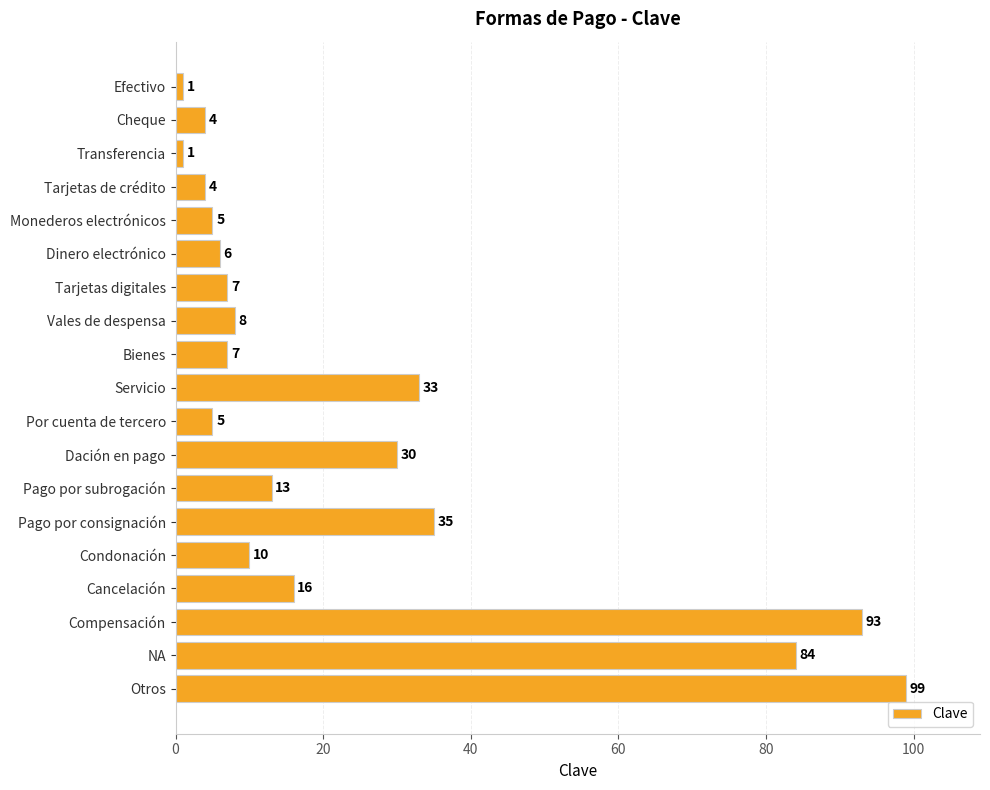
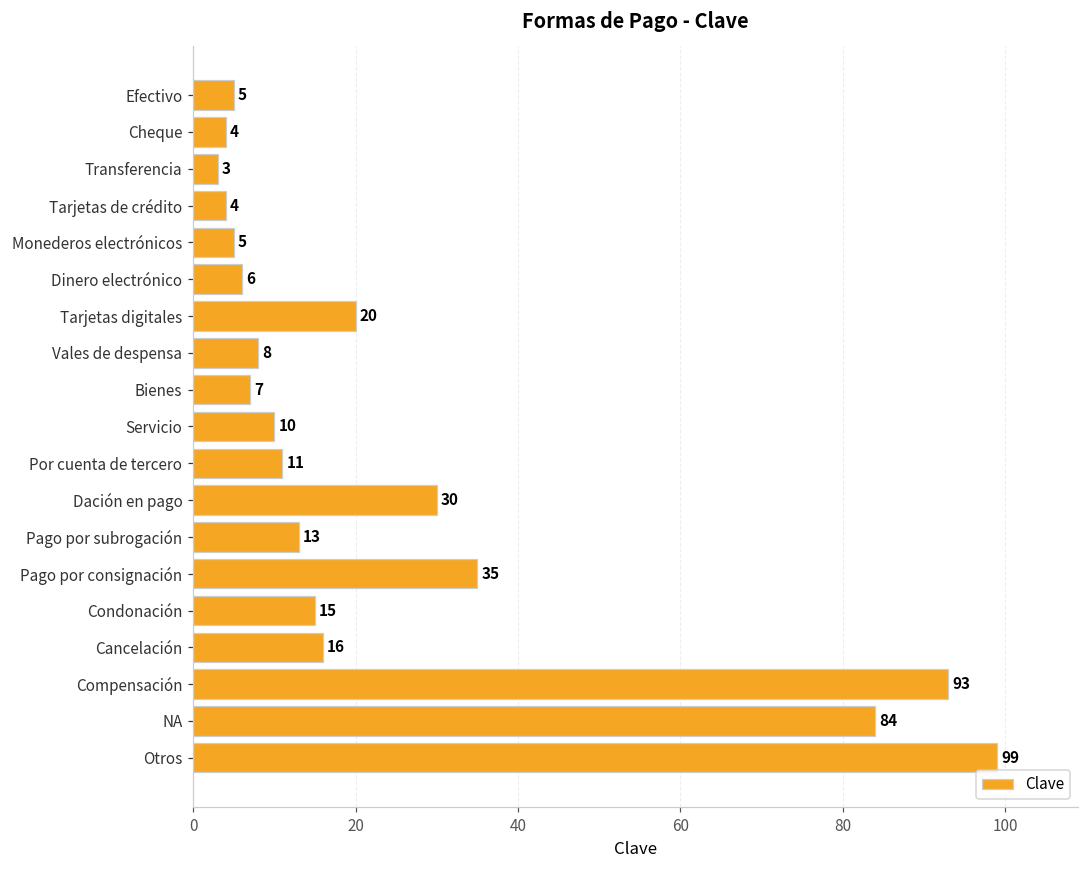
Efectivo: 1 -> 5
Transferencia: 1 -> 3
Tarjetas digitales: 7 -> 20
Servicio: 33 -> 10
Por cuenta de tercero: 5 -> 11
Condonación: 10 -> 15
